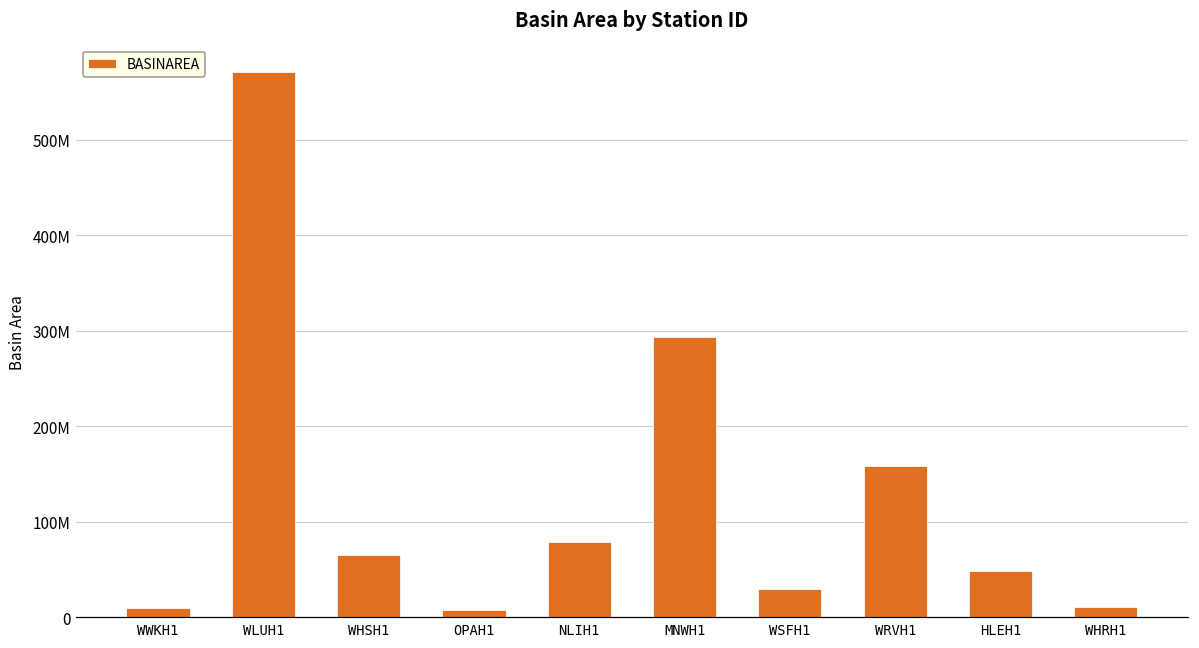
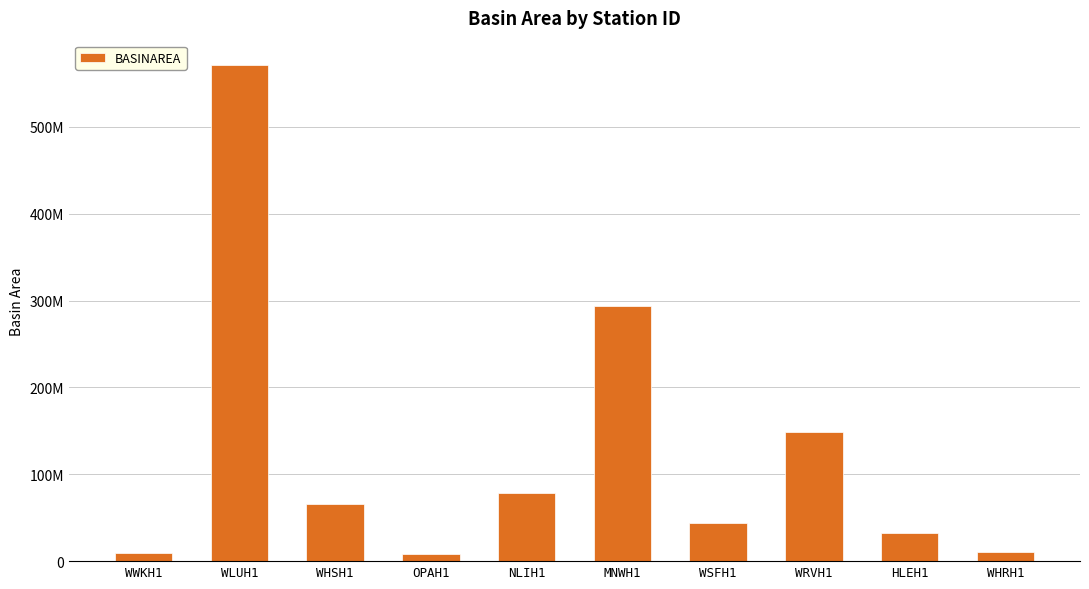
WSFH1: 30000000 -> 40000000
WRVH1: 160000000 -> 150000000
HLEH1: 50000000 -> 30000000
